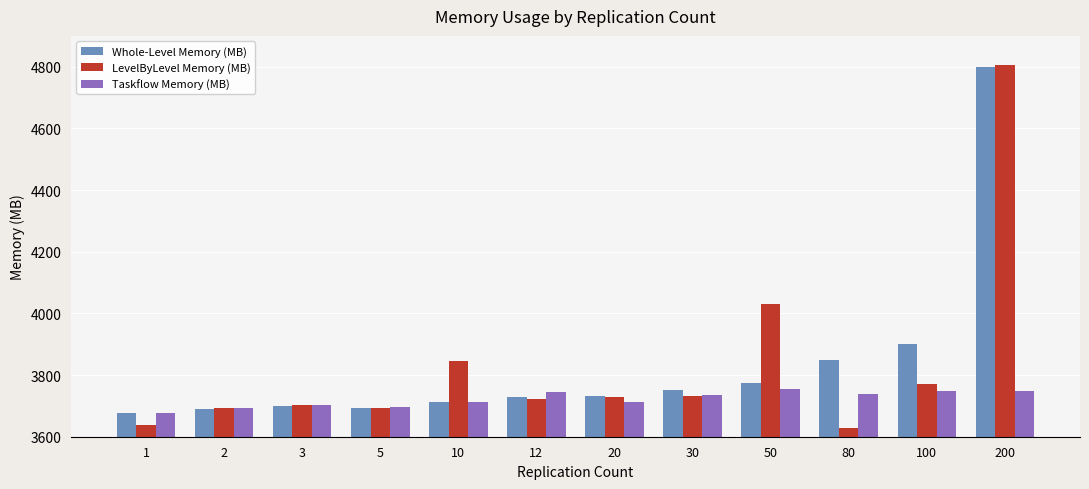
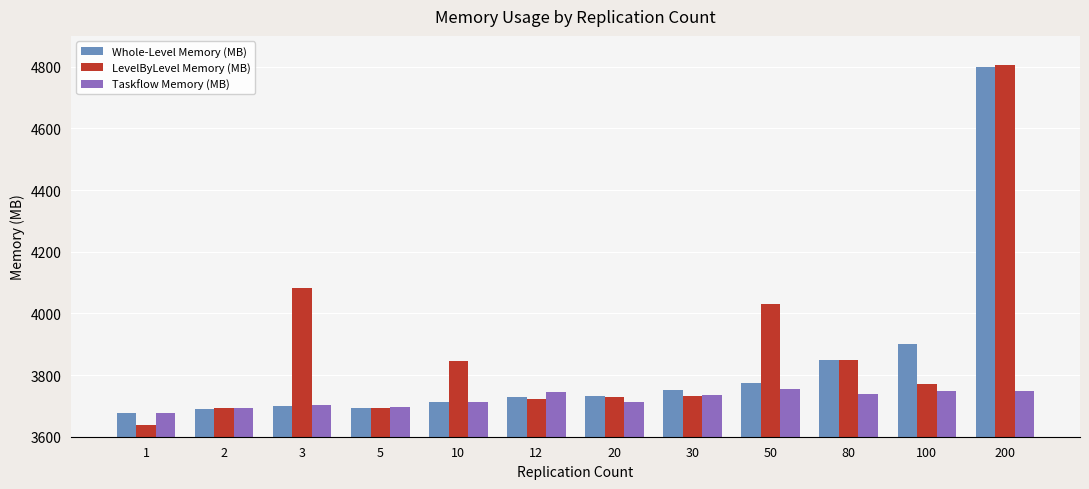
LevelByLevel Memory (MB), 3: 3700 -> 4080
LevelByLevel Memory (MB), 80: 3630 -> 3850
